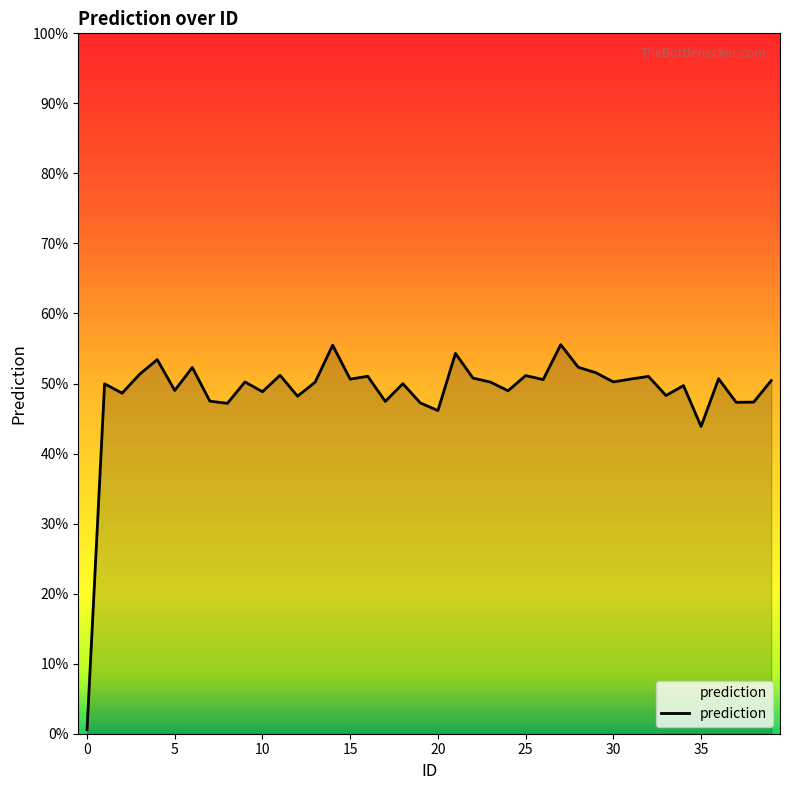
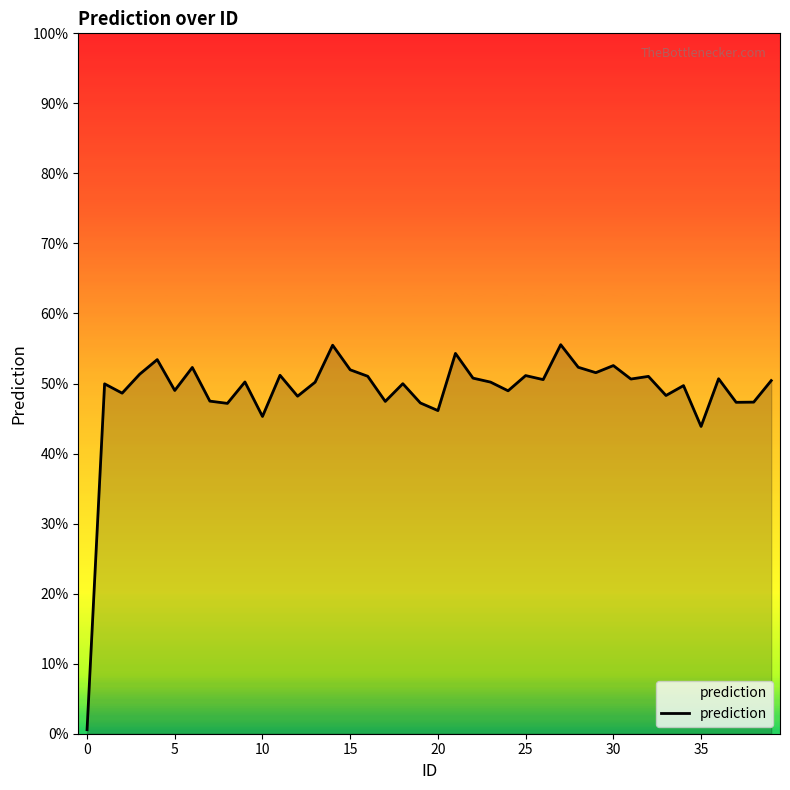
10: 49% -> 45%
15: 51% -> 52%
30: 50% -> 53%
